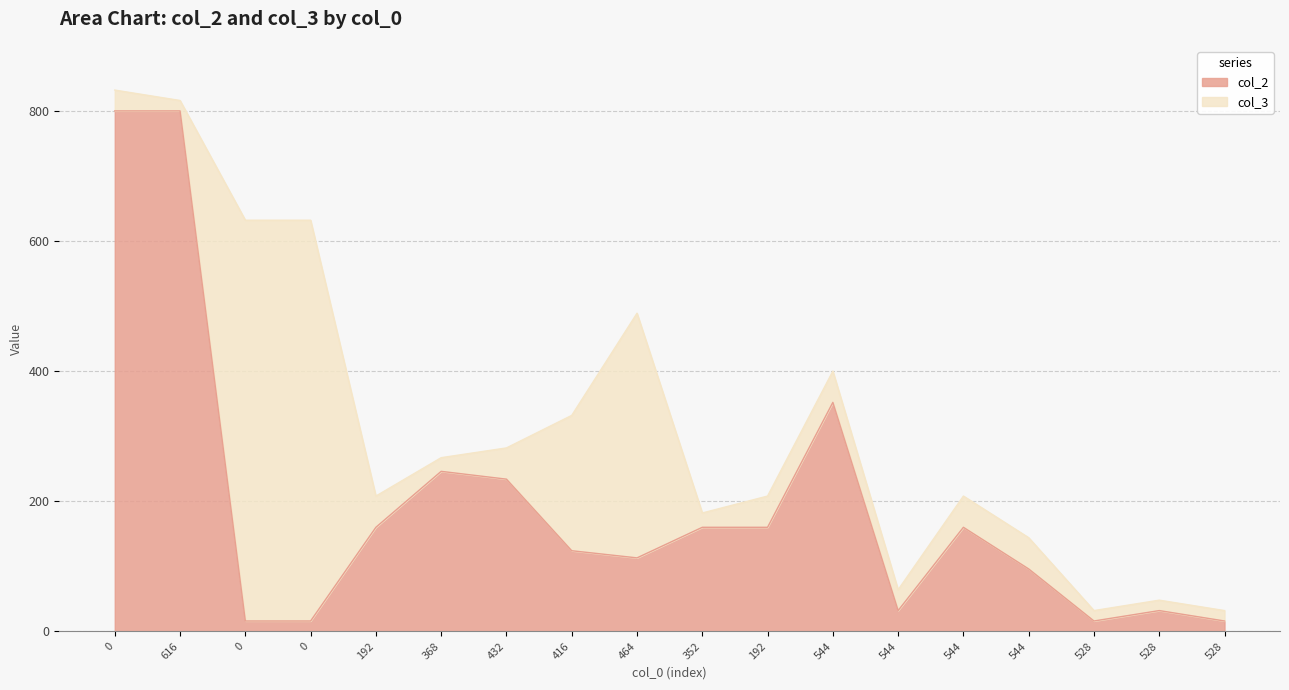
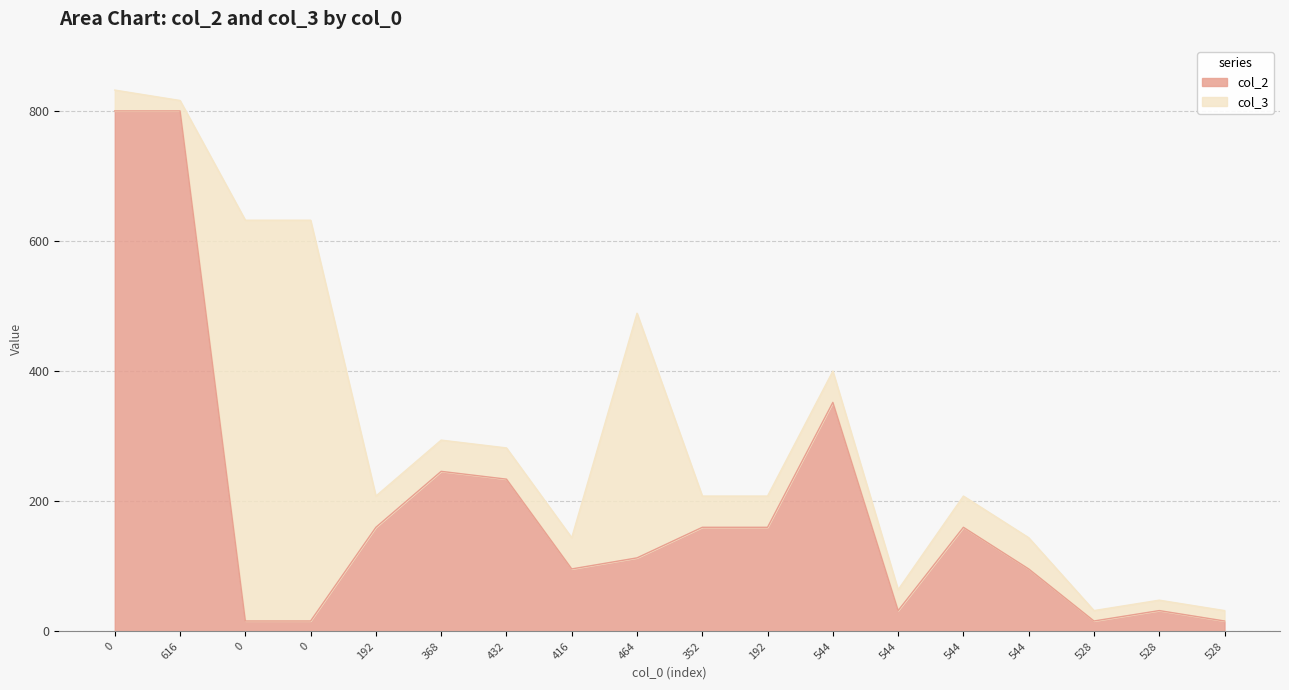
col_3, 368: 20 -> 50
col_2, 416: 120 -> 100
col_3, 416: 210 -> 50
col_3, 352: 20 -> 50
